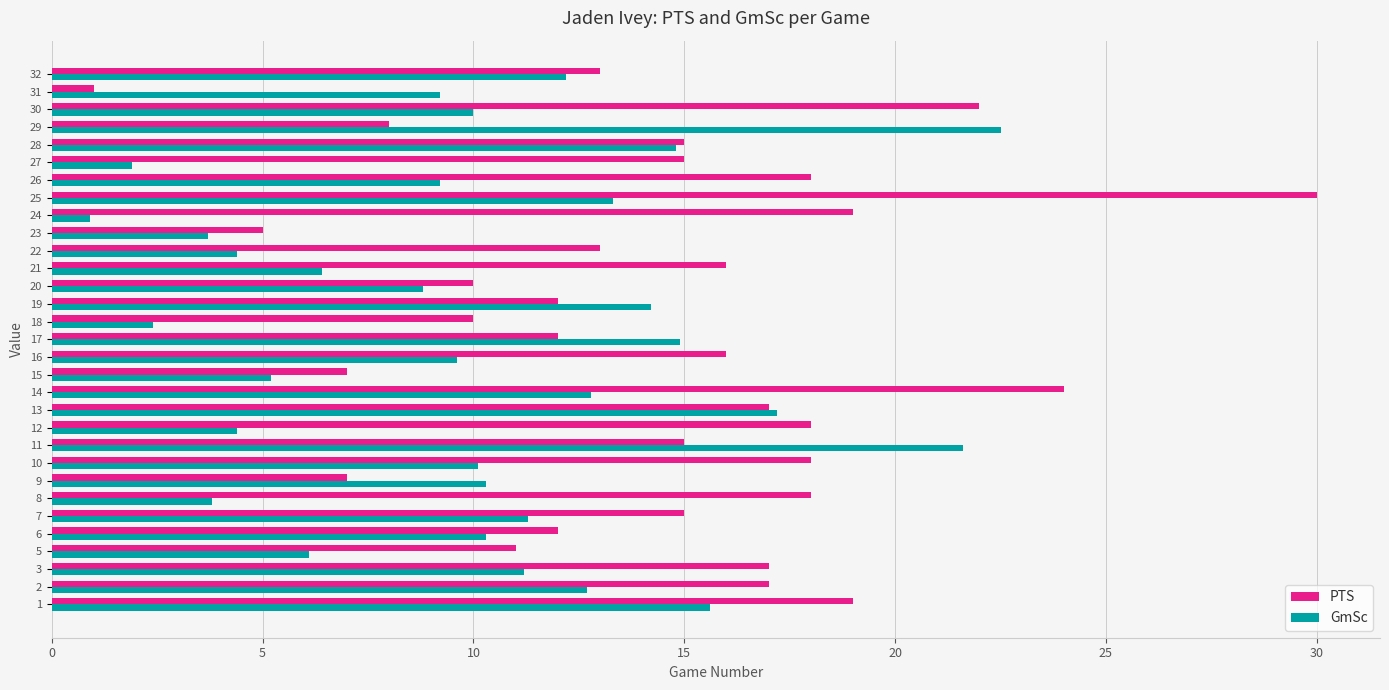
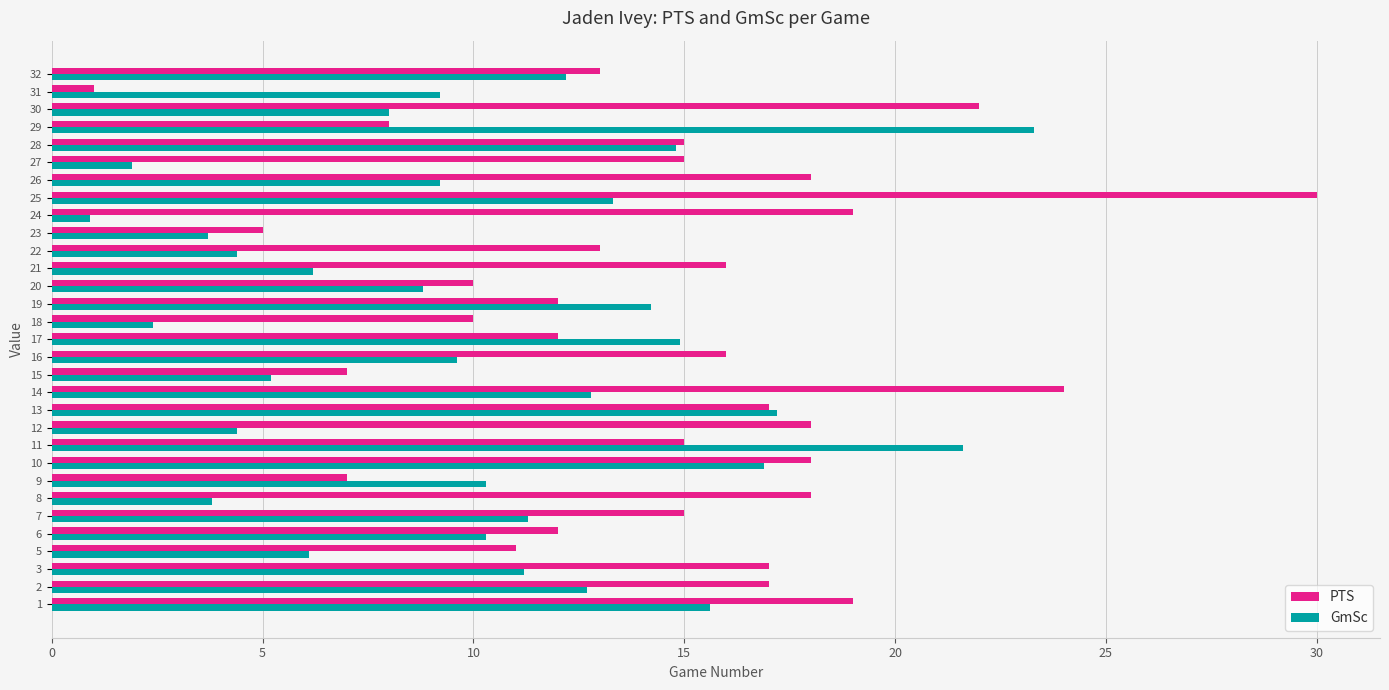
GmSc, 30: 10 -> 8
GmSc, 29: 22.5 -> 23.3
GmSc, 21: 6.4 -> 6.2
GmSc, 10: 10.1 -> 16.9
